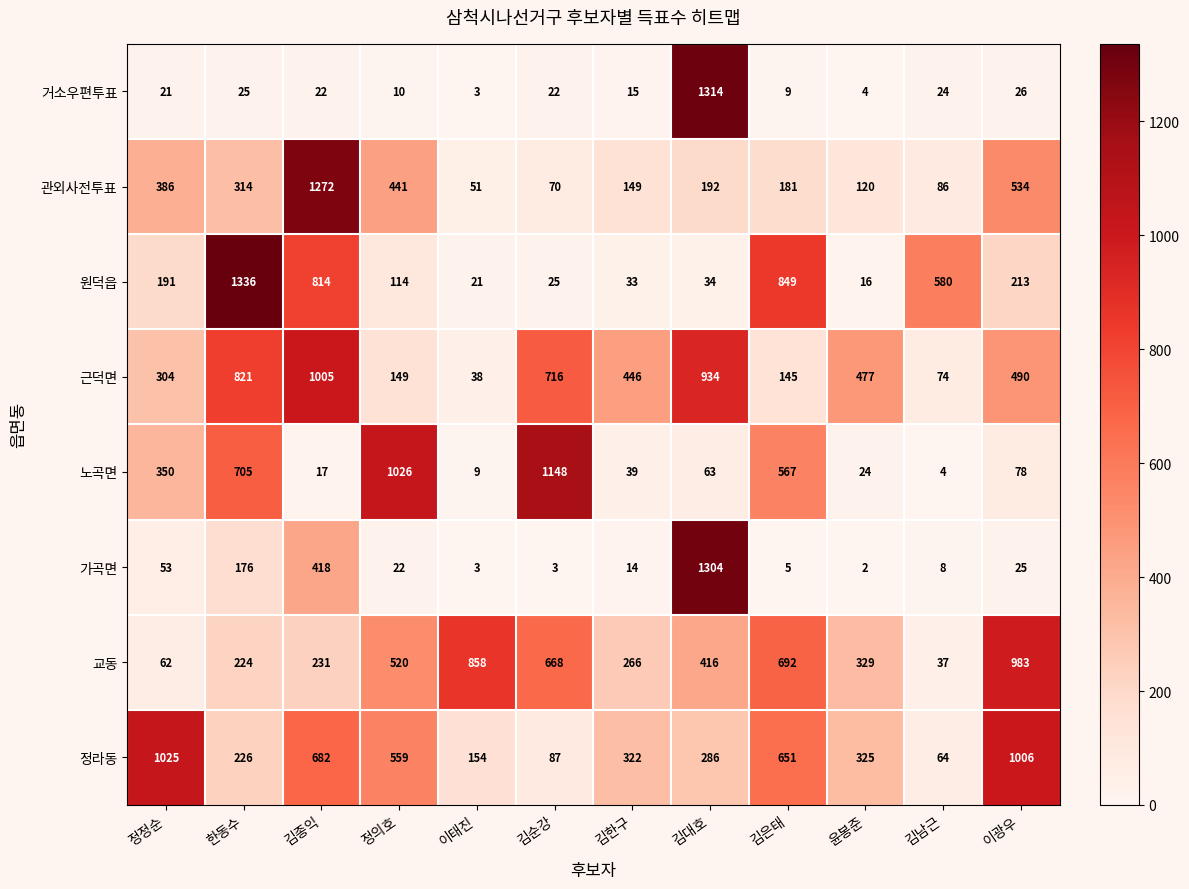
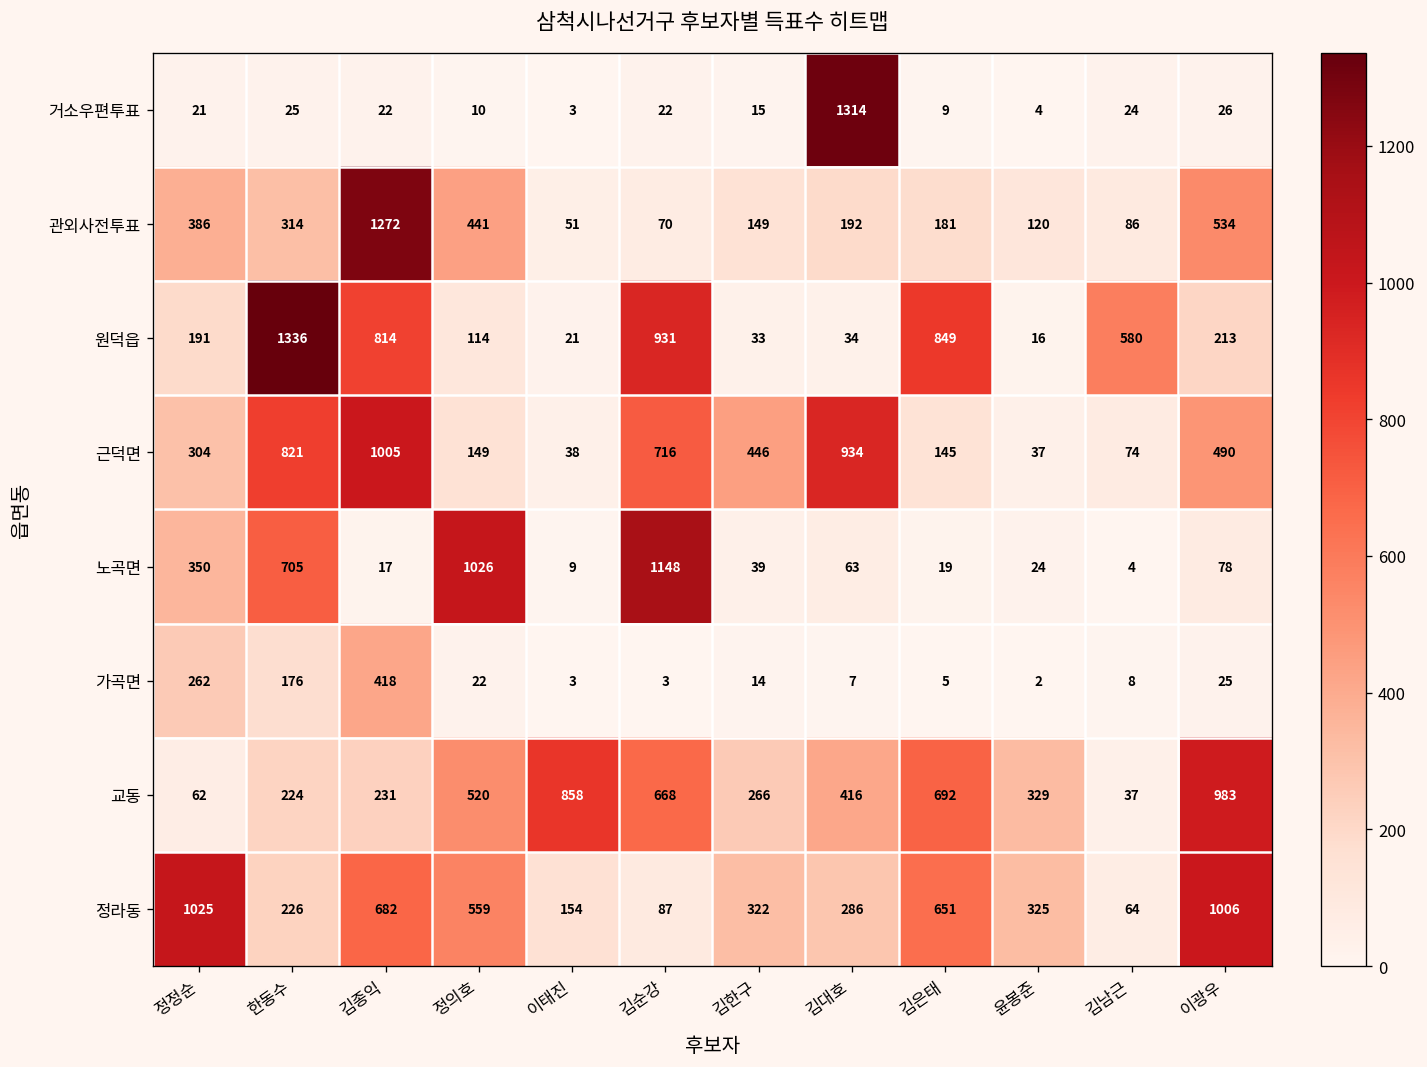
원덕읍, 김순강: 25 -> 931
근덕면, 윤봉준: 477 -> 37
노곡면, 김은태: 567 -> 19
가곡면, 정정순: 53 -> 262
가곡면, 김대호: 1304 -> 7
